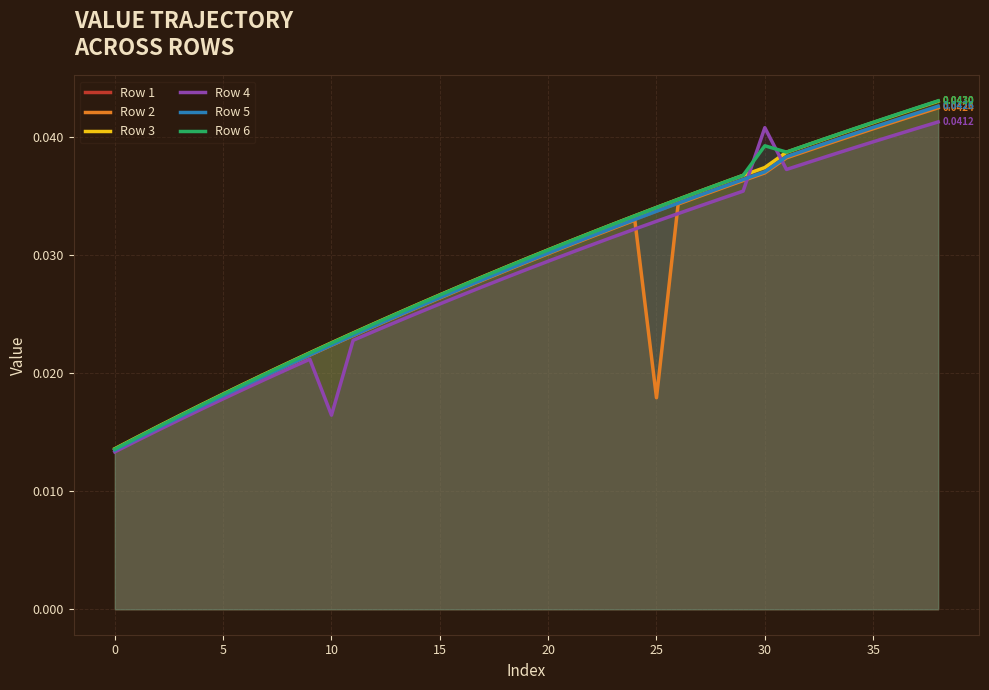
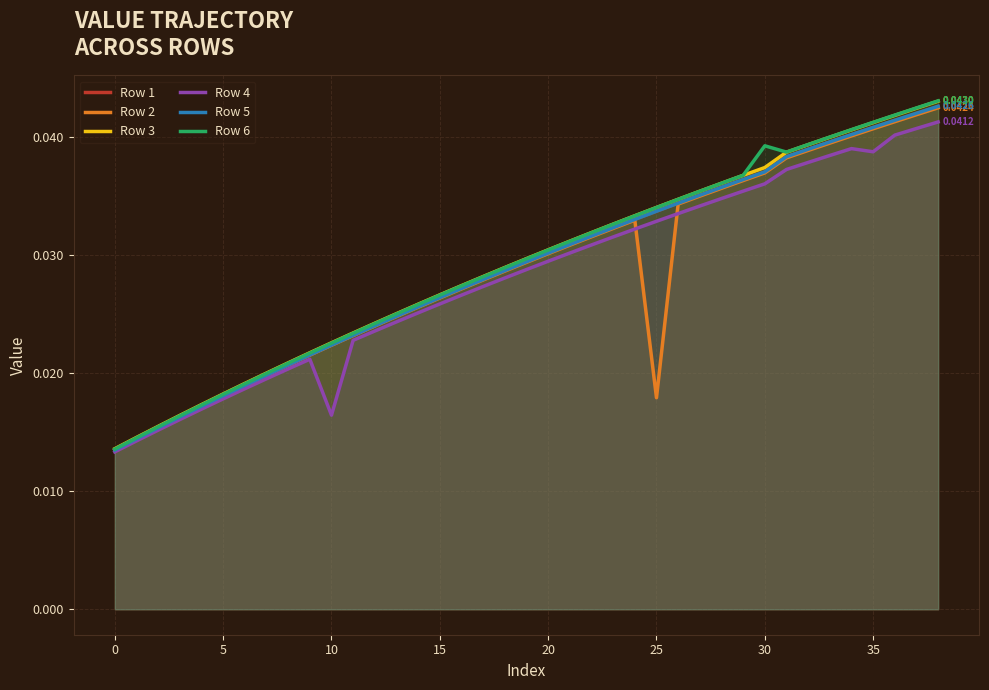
Row 4, 30: 0.0408 -> 0.0360
Row 4, 35: 0.0396 -> 0.0387
